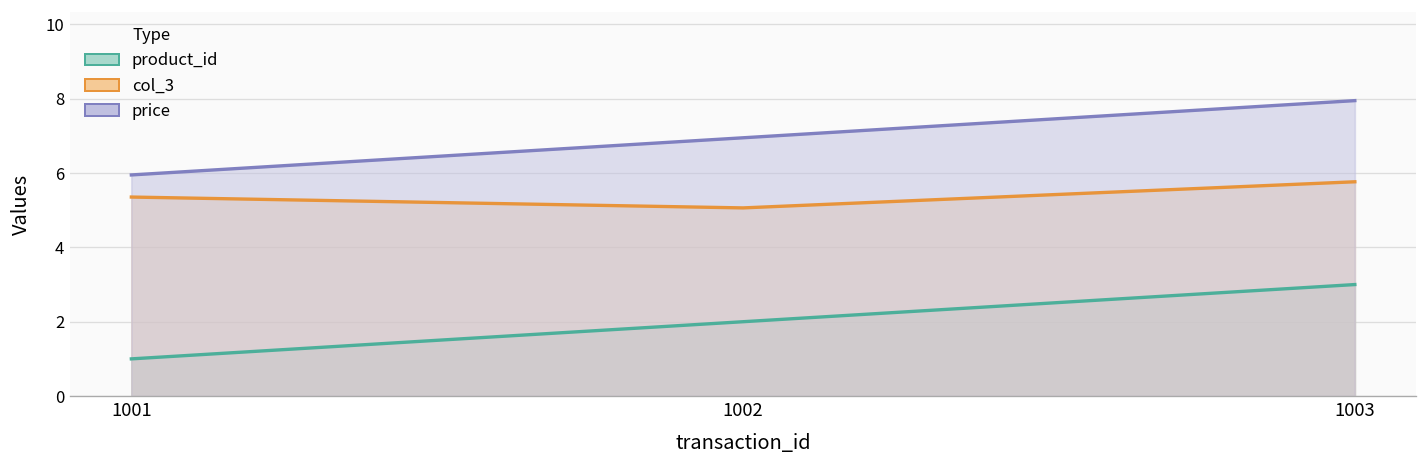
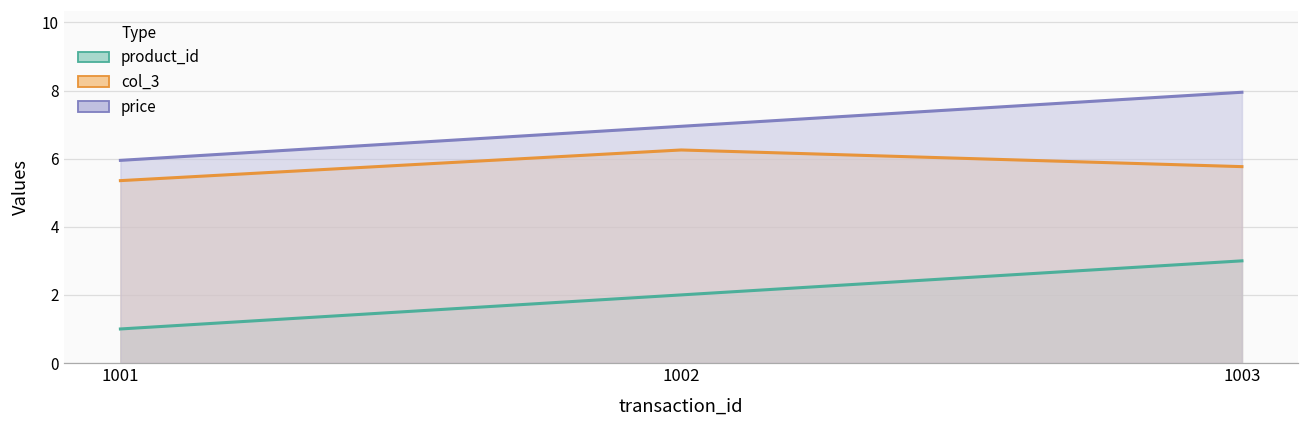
col_3, 1002: 5.1 -> 6.3
